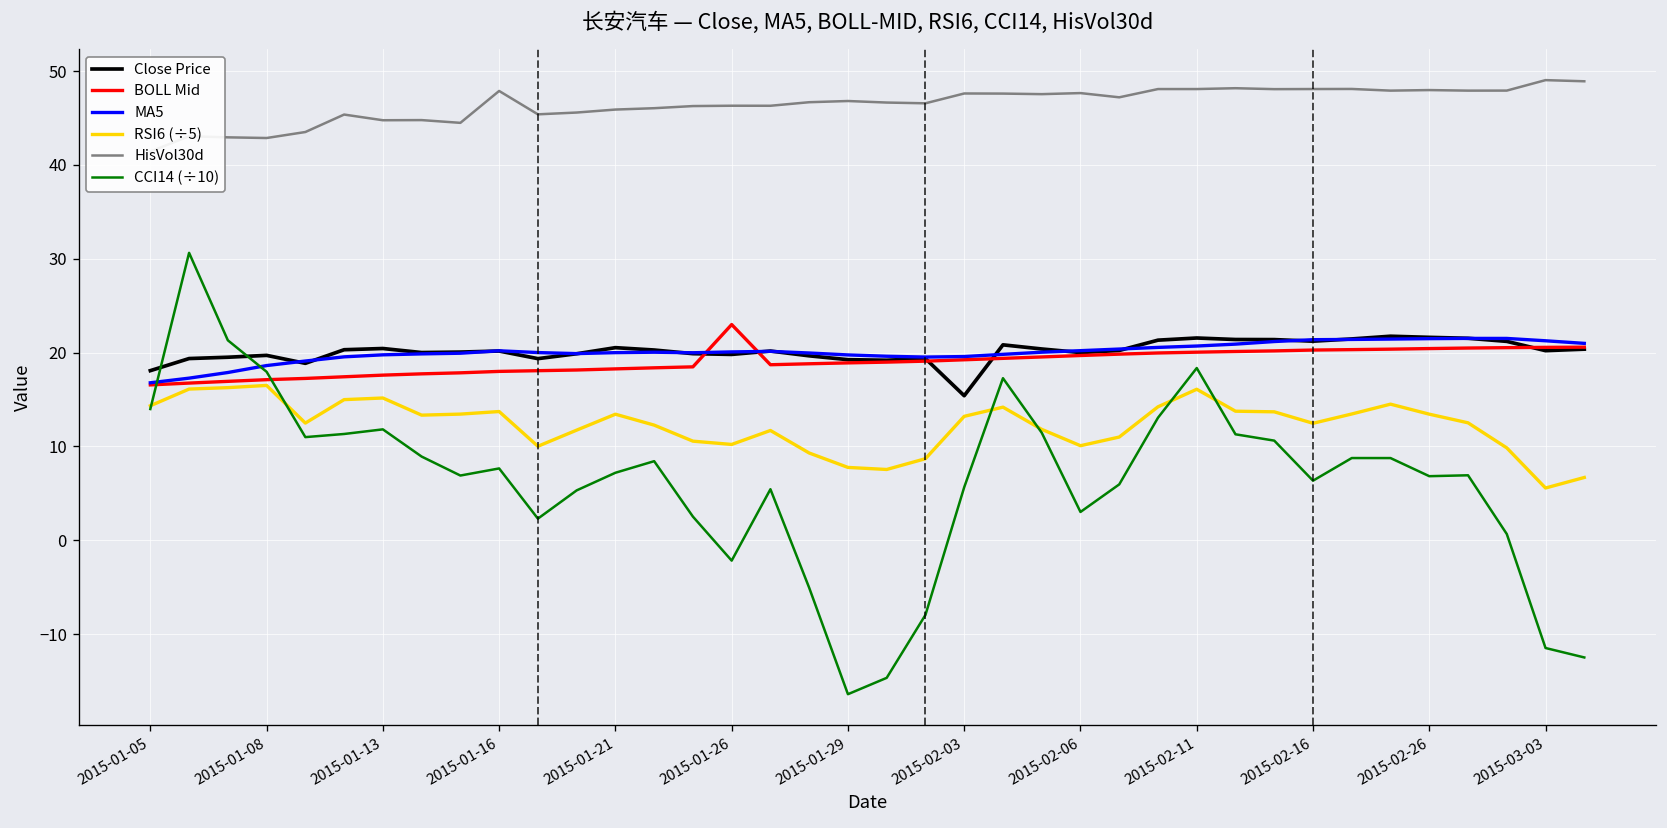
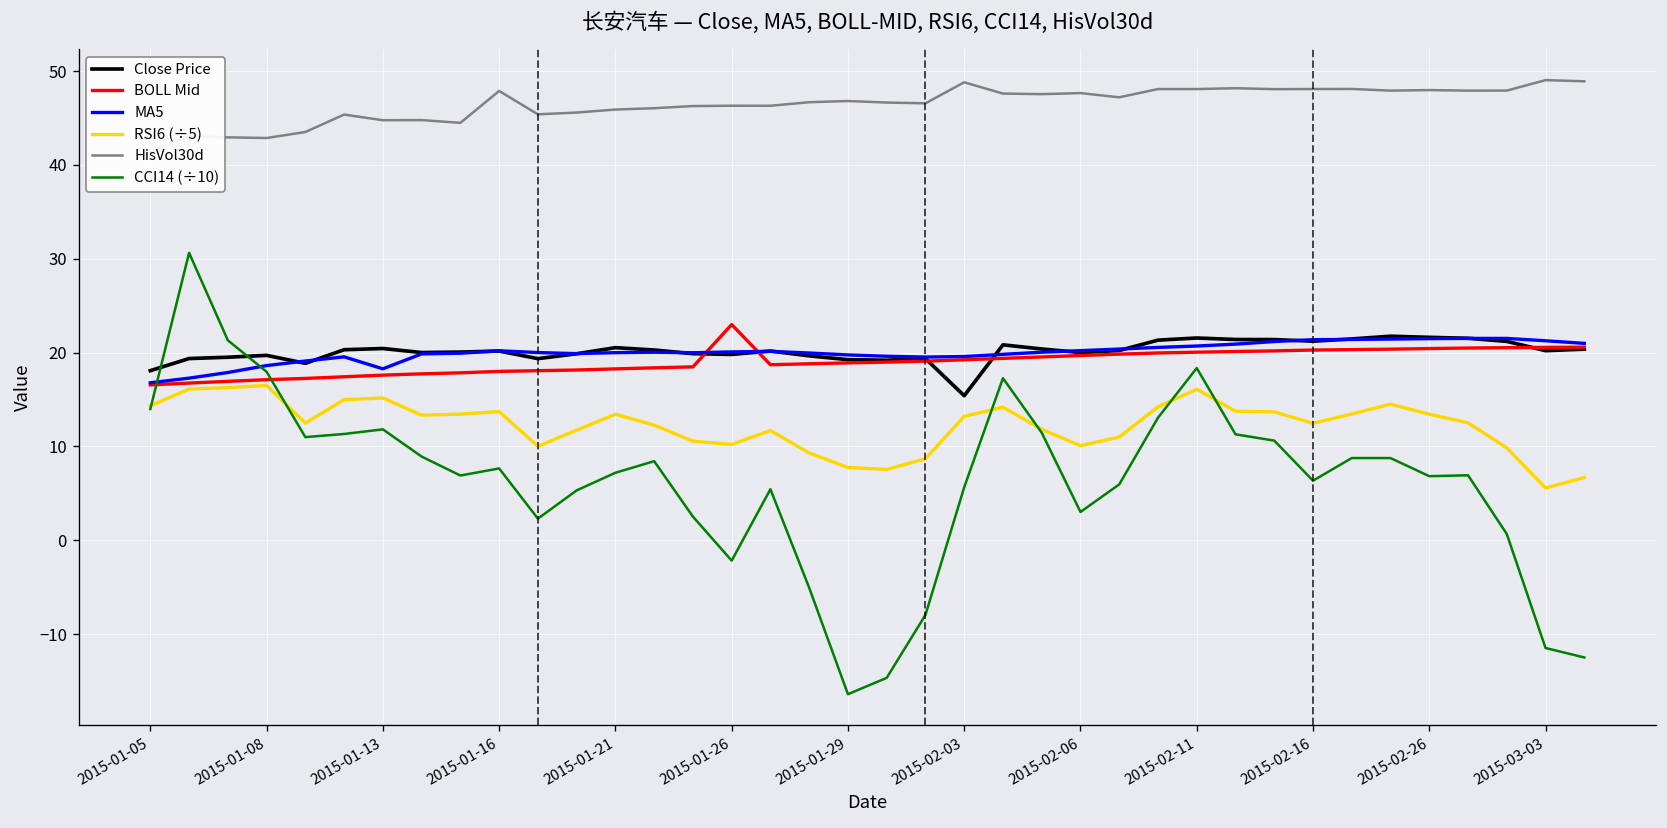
MA5, 2015-01-13: 20 -> 18
HisVol30d, 2015-02-03: 48 -> 49
